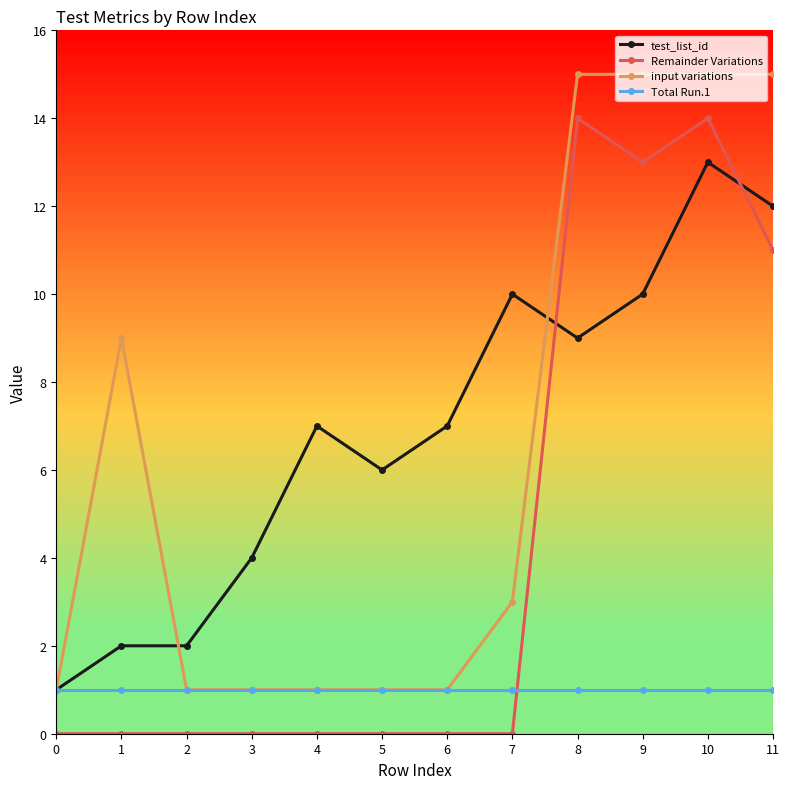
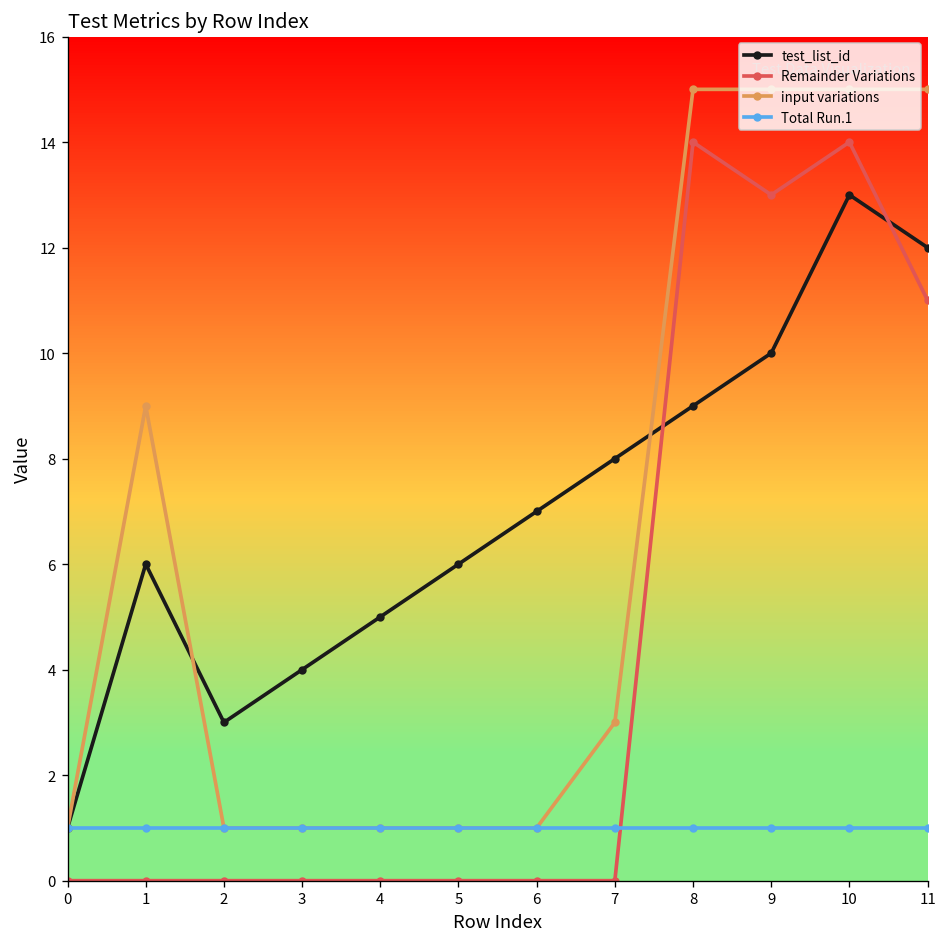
test_list_id, 1: 2 -> 6
test_list_id, 2: 2 -> 3
test_list_id, 4: 7 -> 5
test_list_id, 7: 10 -> 8
